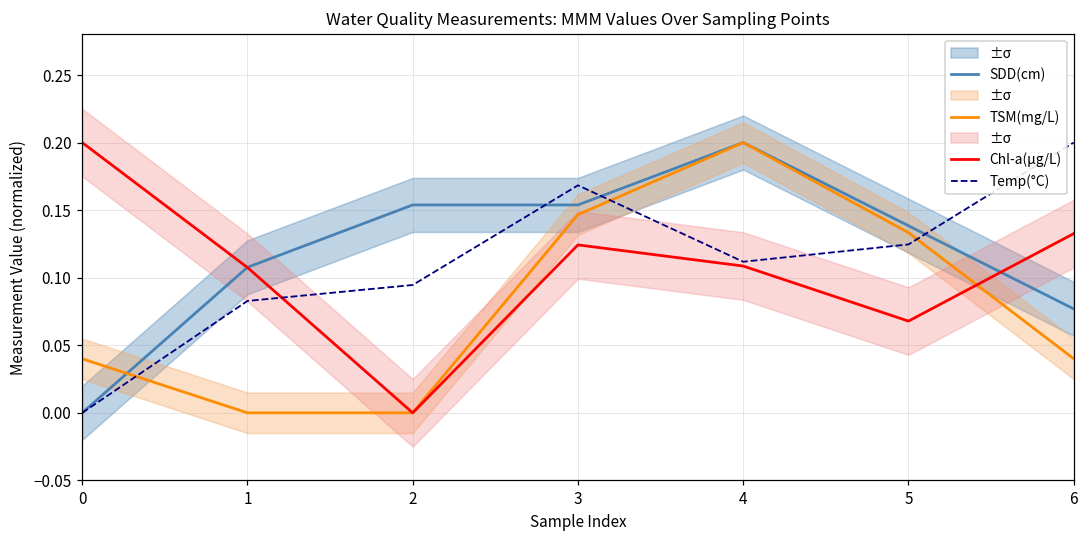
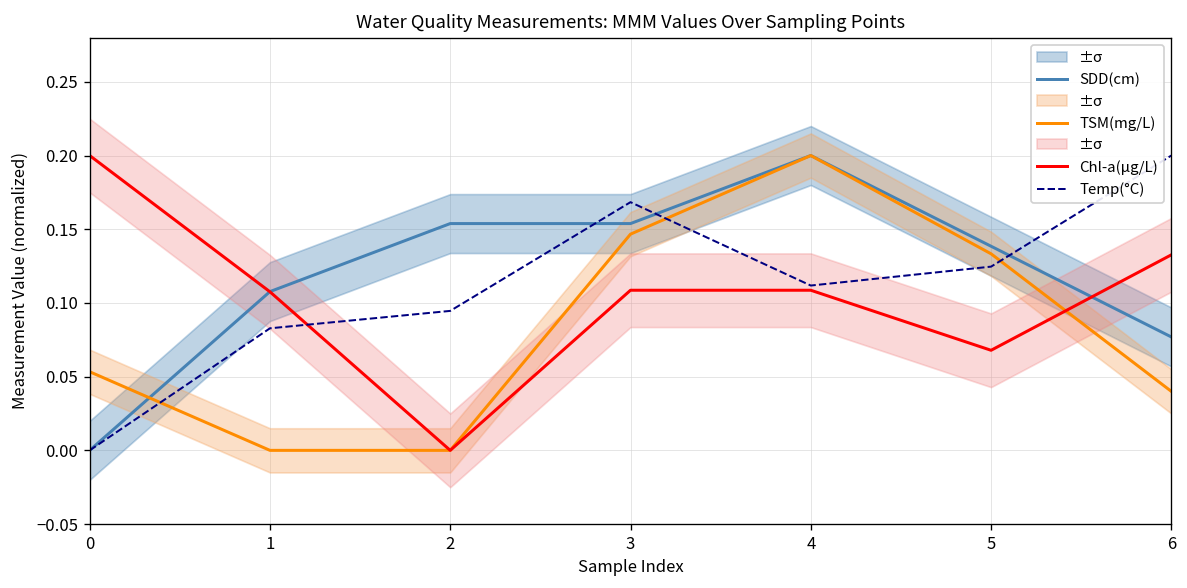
TSM(mg/L), 0: 0.040 -> 0.053
Chl-a(μg/L), 3: 0.124 -> 0.109
